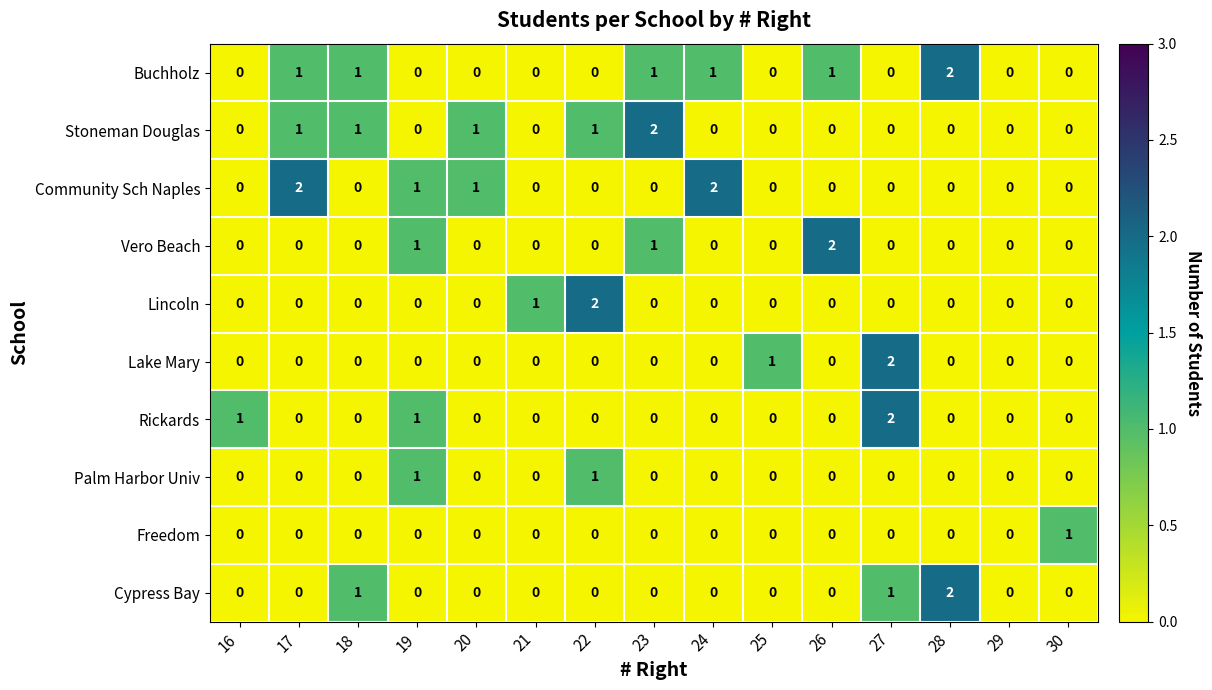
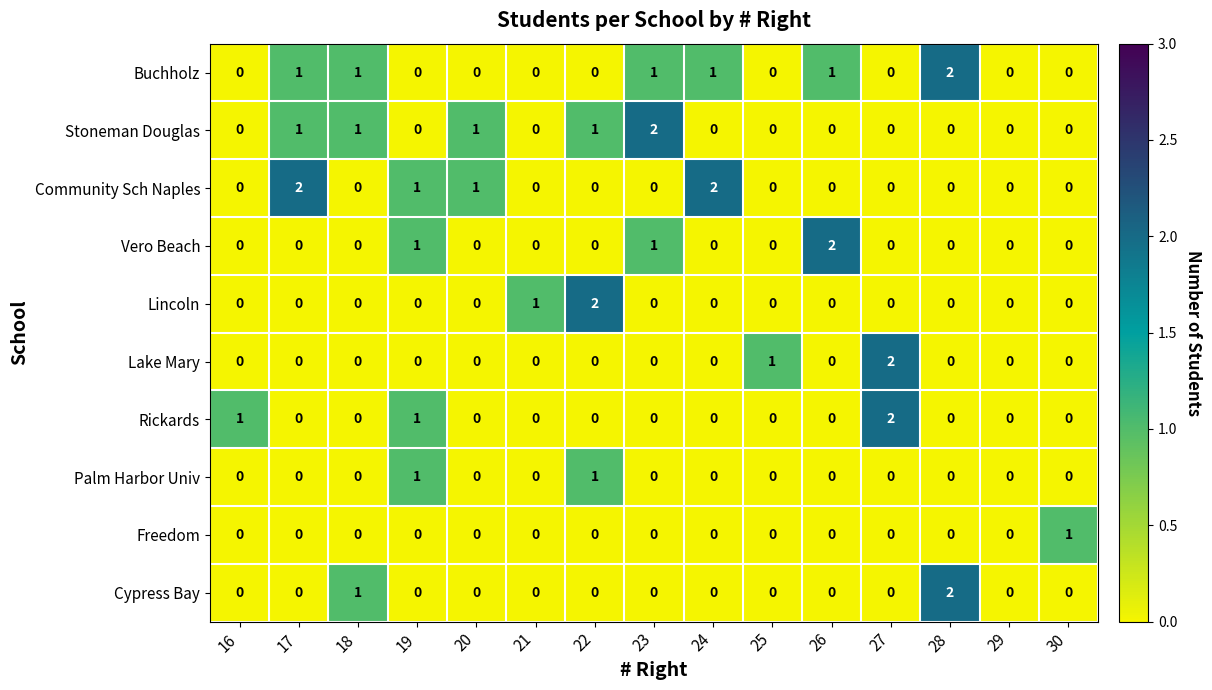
Cypress Bay, 27: 1 -> 0
